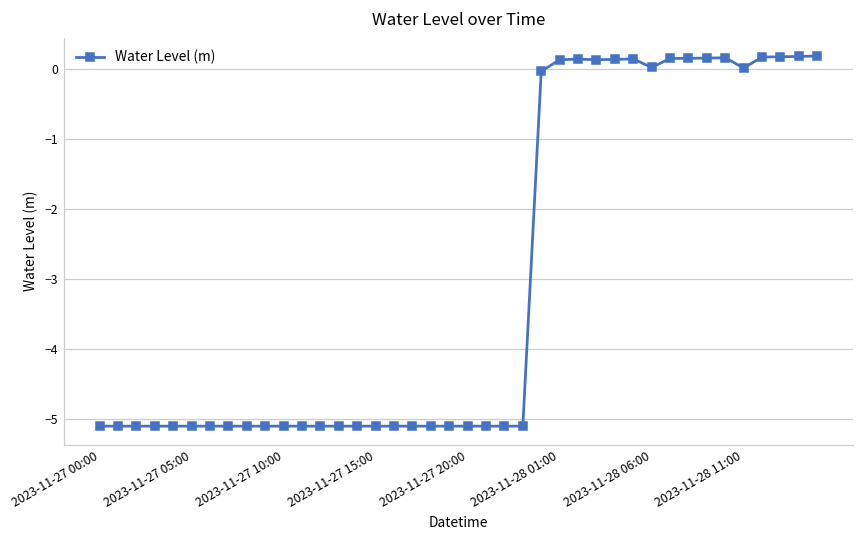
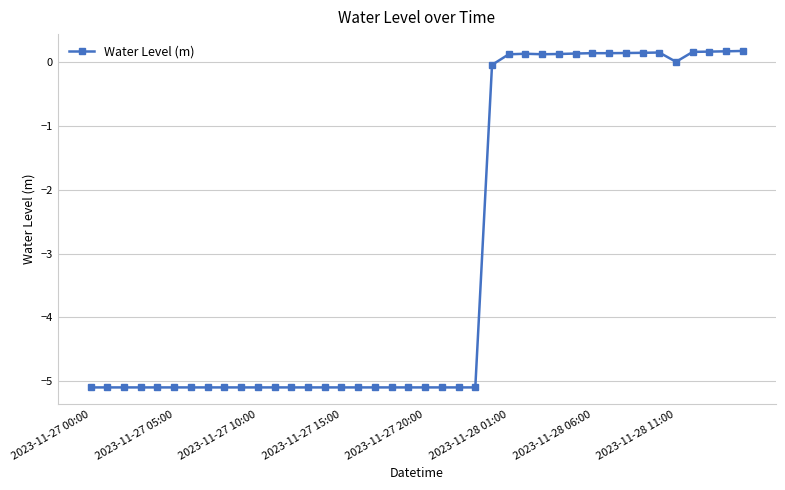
2023-11-28 06:00: 0.0 -> 0.1
